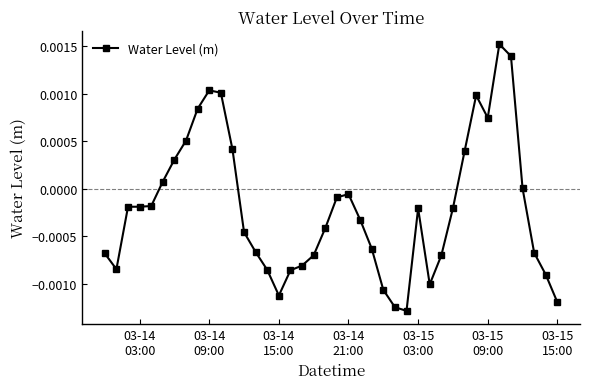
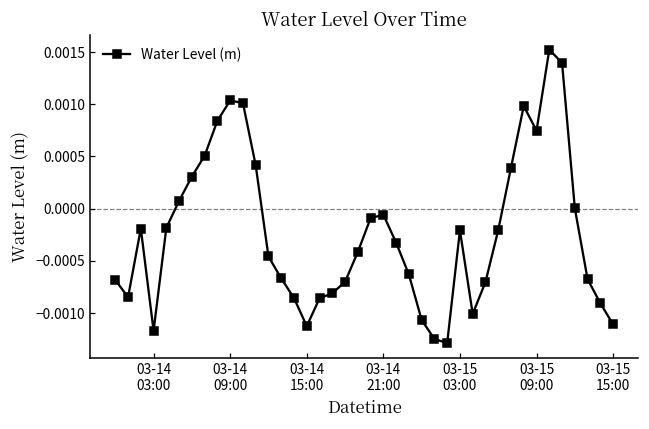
03-14 03:00: -0.0002 -> -0.0012
03-15 15:00: -0.0012 -> -0.0011
